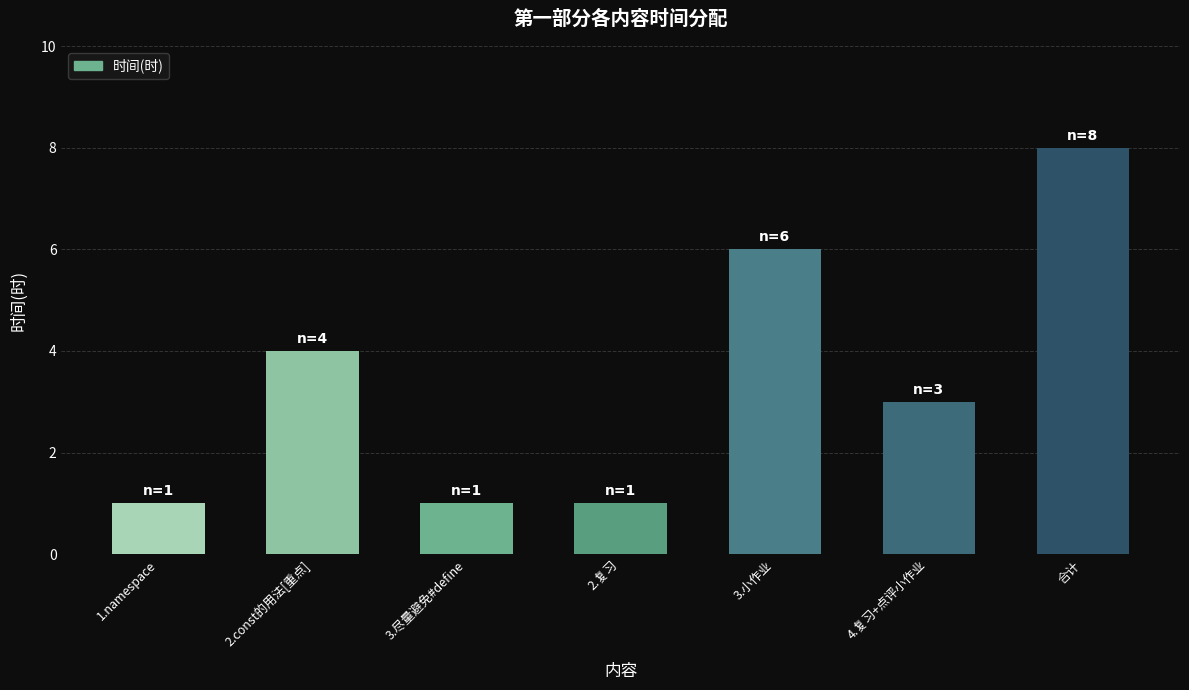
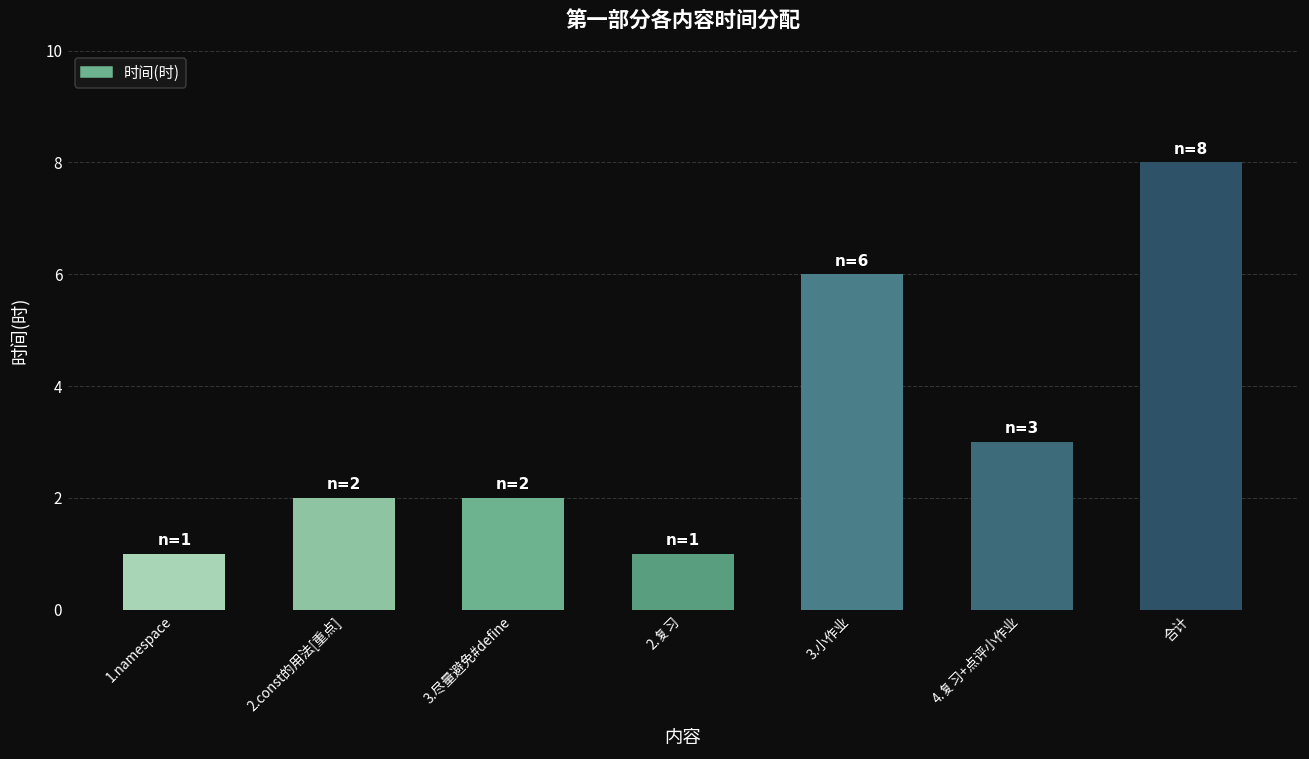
2.const的用法[重点]: 4 -> 2
3.尽量避免#define: 1 -> 2
